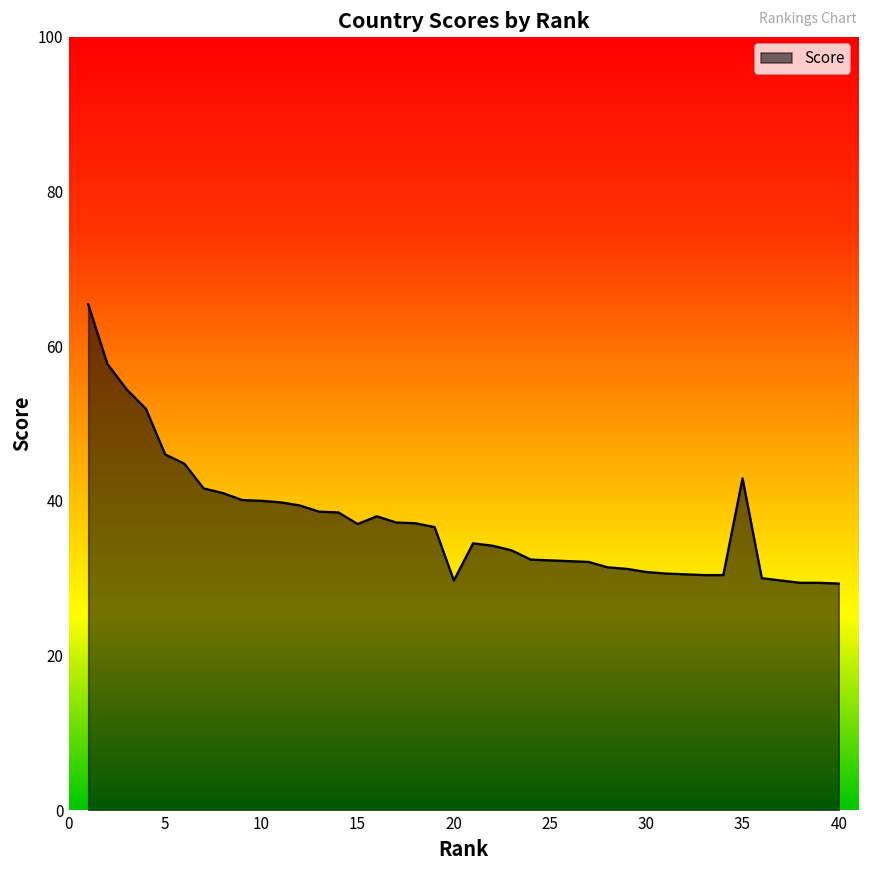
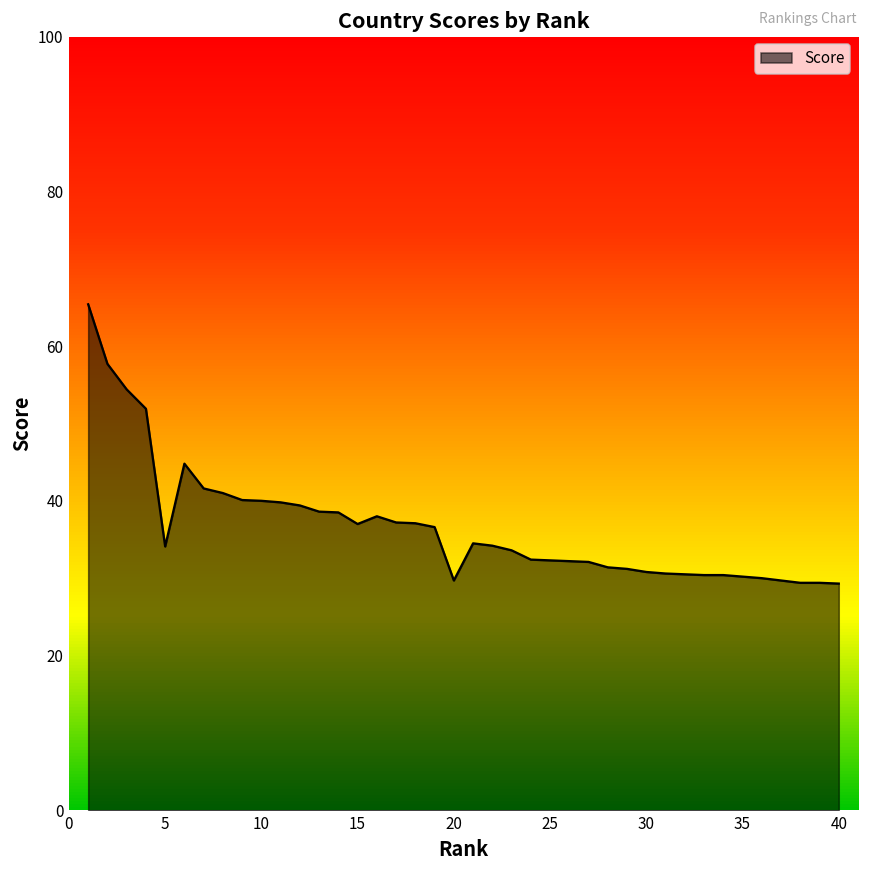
5: 46 -> 34
35: 43 -> 30
